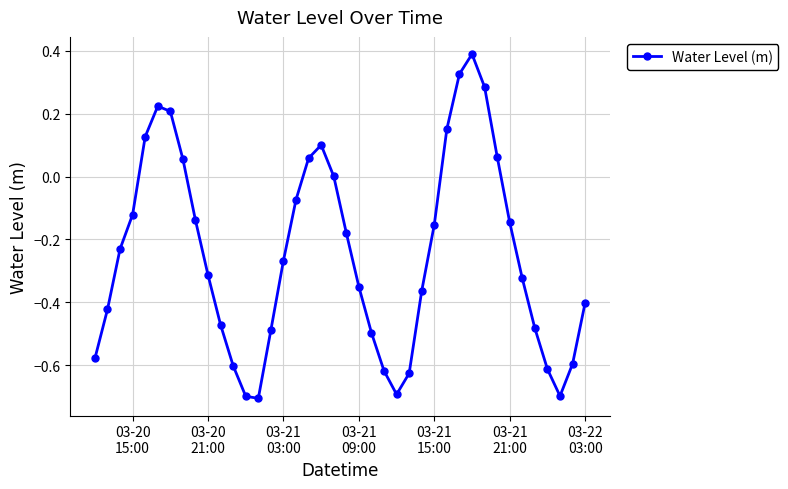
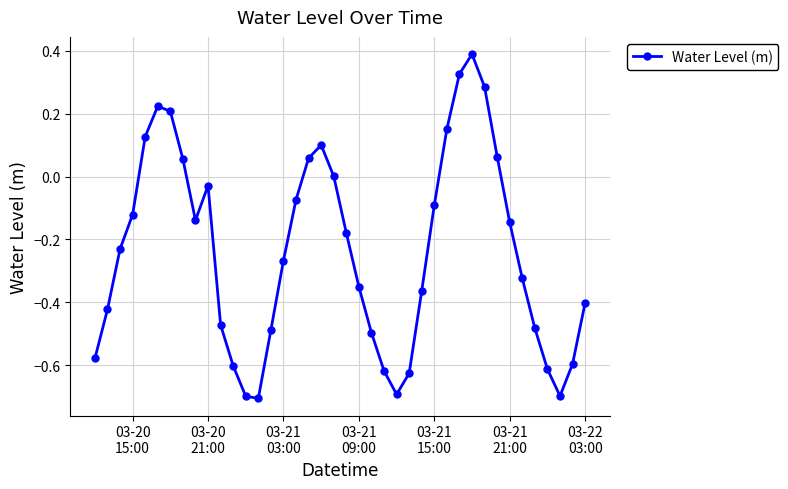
03-20 21:00: -0.31 -> -0.03
03-21 15:00: -0.15 -> -0.09
